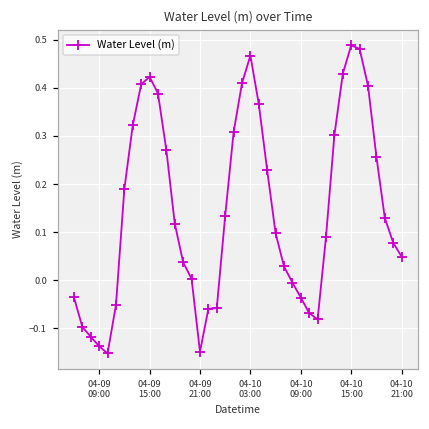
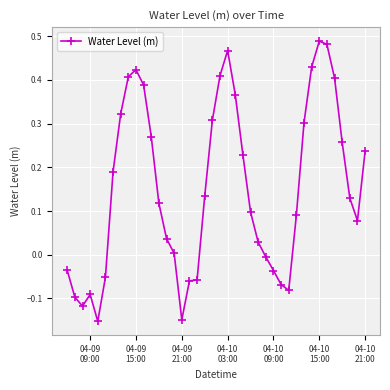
04-09 09:00: -0.14 -> -0.09
04-10 21:00: 0.05 -> 0.24
